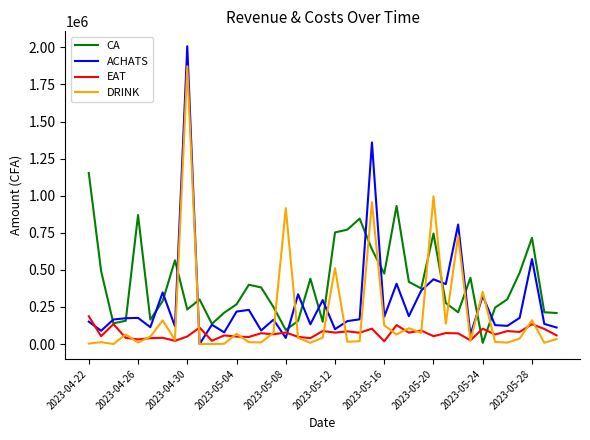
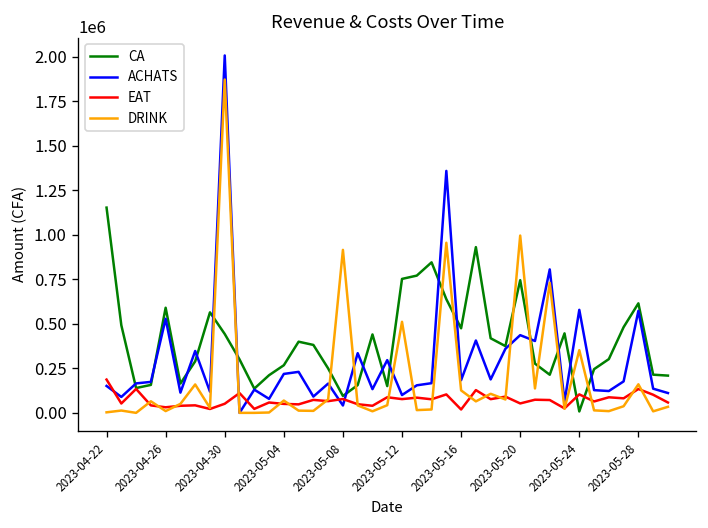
CA, 2023-04-26: 870000 -> 590000
ACHATS, 2023-04-26: 180000 -> 530000
CA, 2023-04-30: 230000 -> 440000
ACHATS, 2023-05-24: 320000 -> 580000
CA, 2023-05-28: 720000 -> 620000
